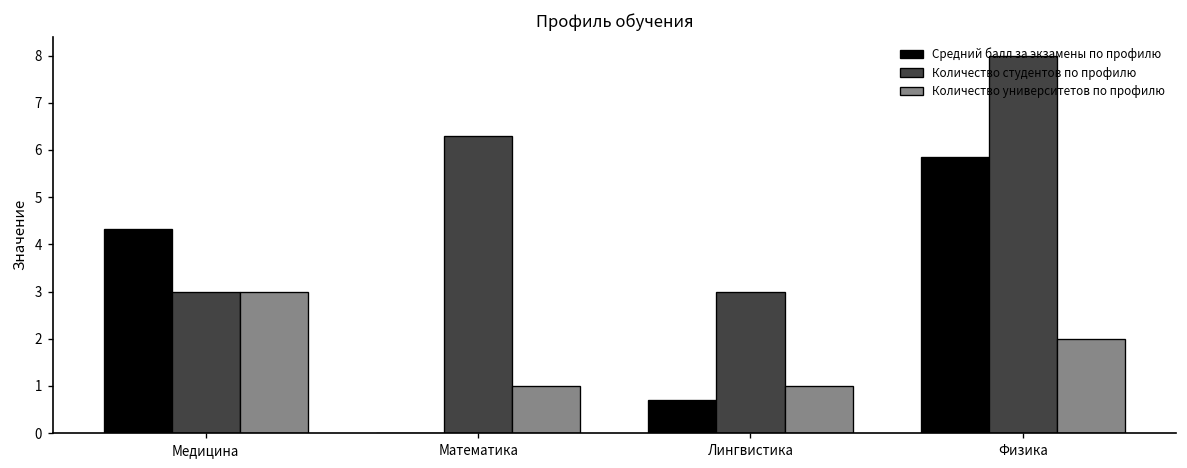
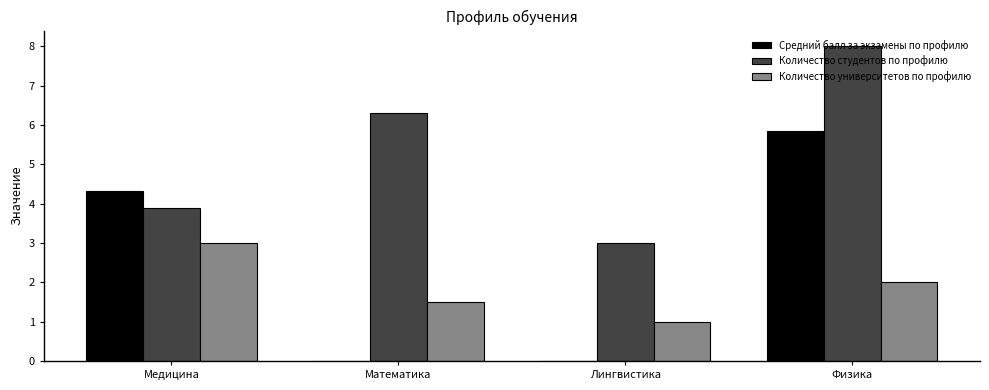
Количество студентов по профилю, Медицина: 3.0 -> 3.9
Количество университетов по профилю, Математика: 1.0 -> 1.5
Средний балл за экзамены по профилю, Лингвистика: 0.7 -> 0.0
